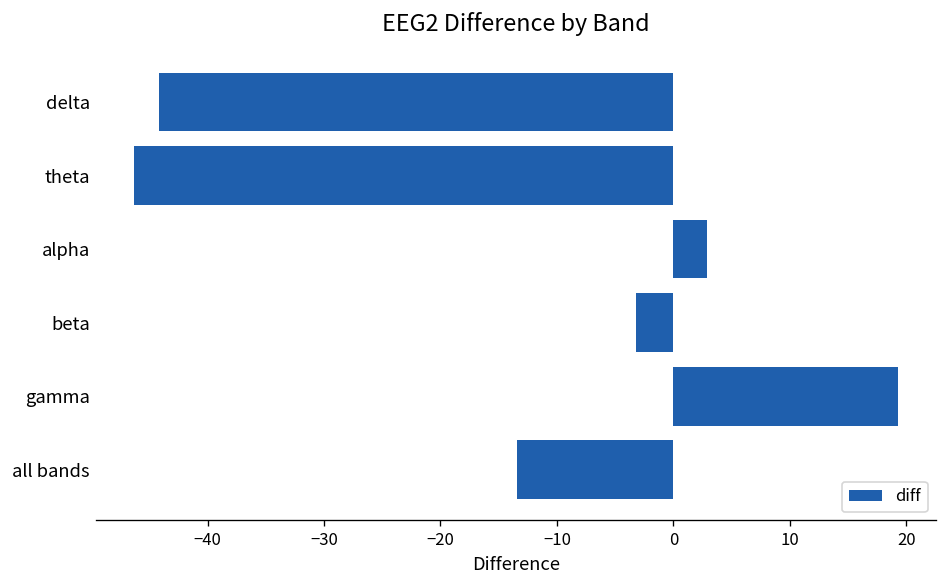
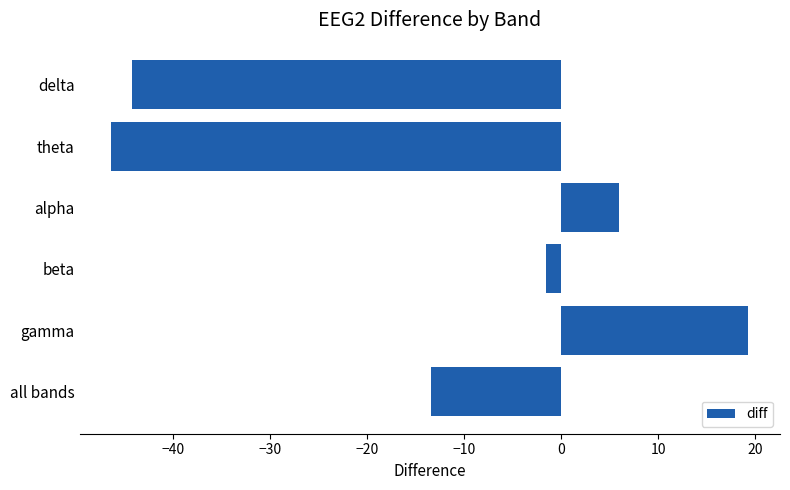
alpha: 3 -> 6
beta: -3 -> -2
